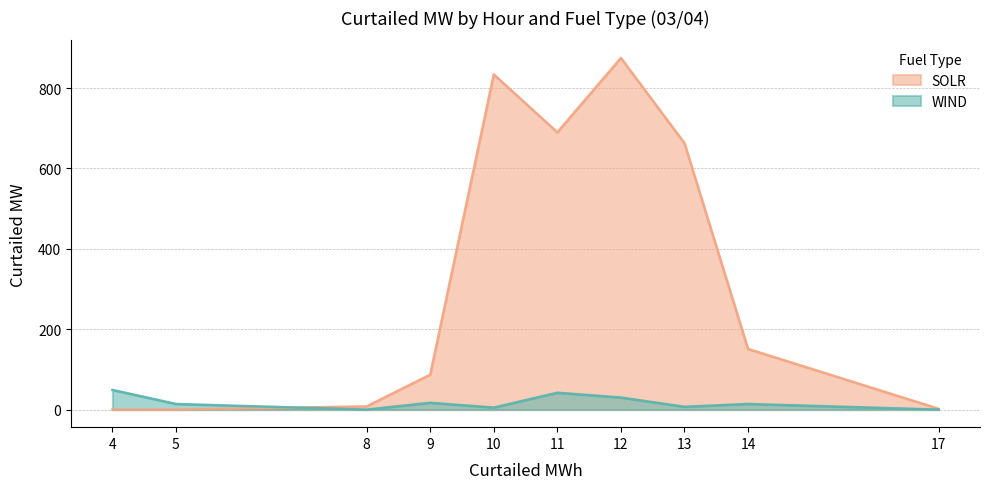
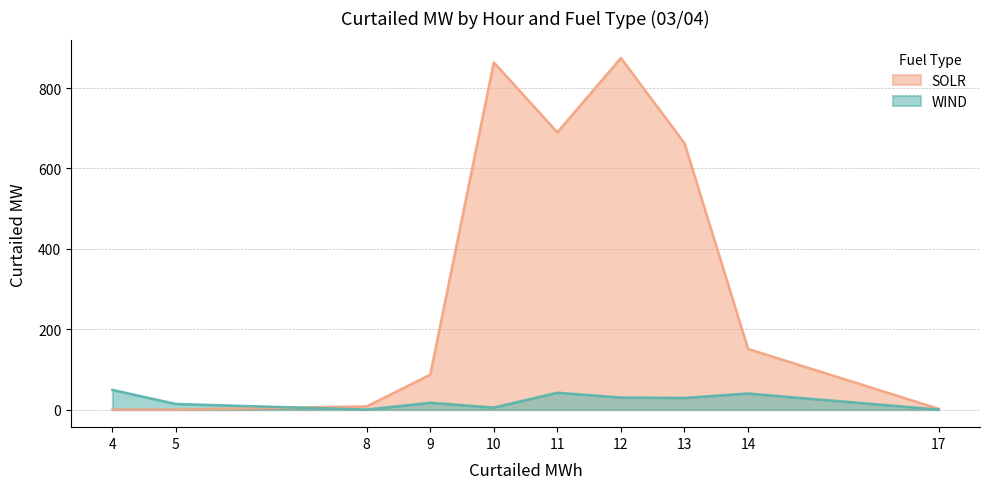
SOLR, 10: 830 -> 860
WIND, 13: 10 -> 30
WIND, 14: 10 -> 40
